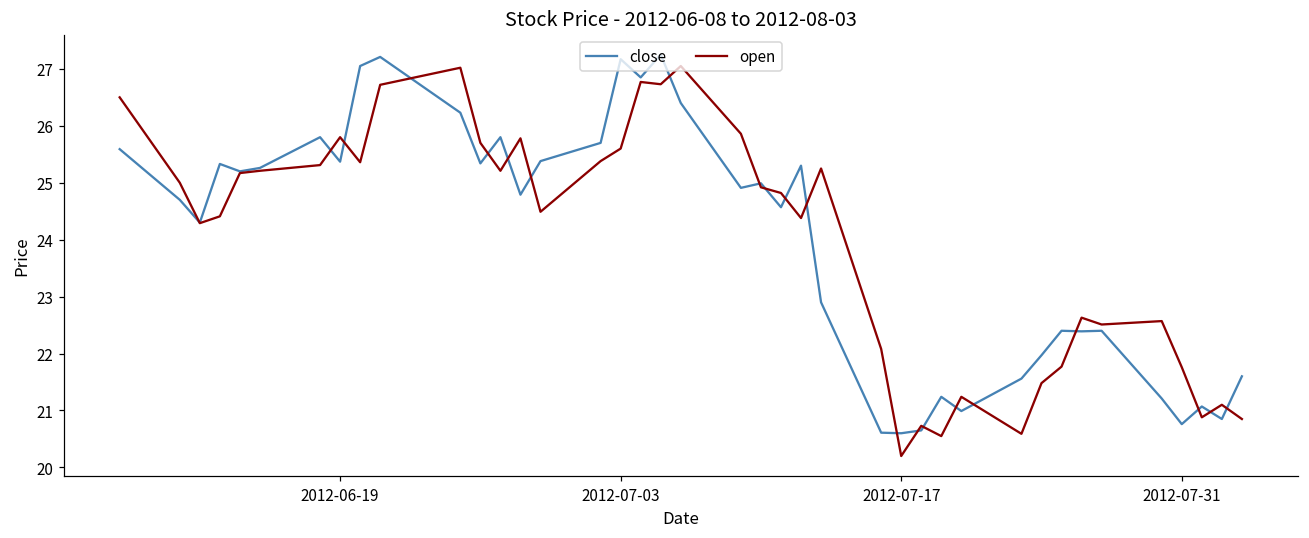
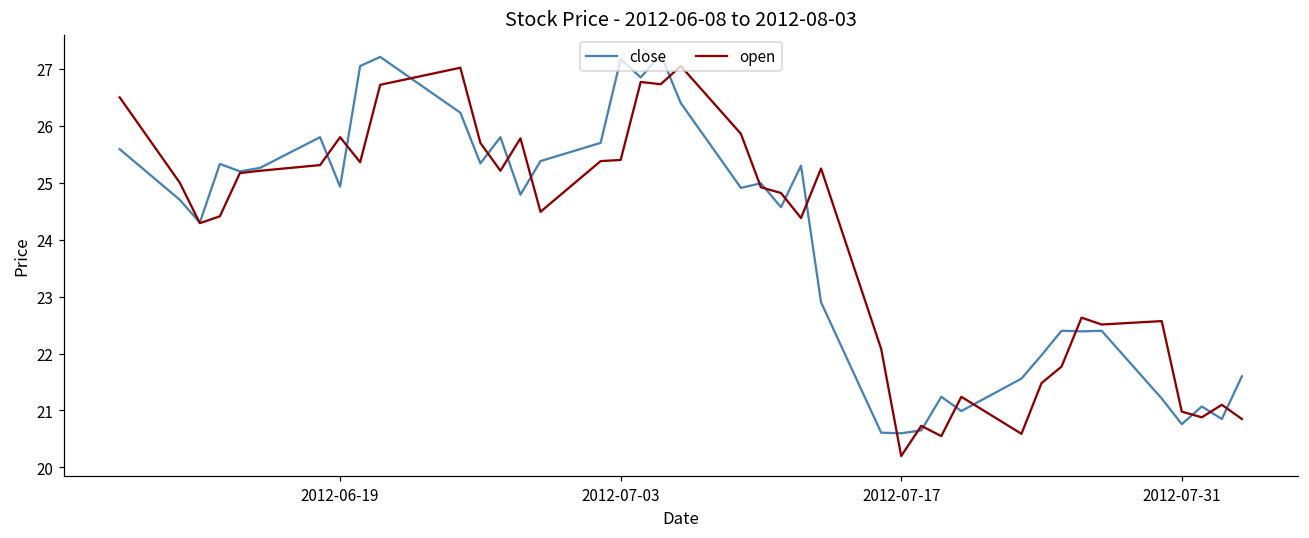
close, 2012-06-19: 25.4 -> 24.9
open, 2012-07-03: 25.6 -> 25.4
open, 2012-07-31: 21.8 -> 21.0
